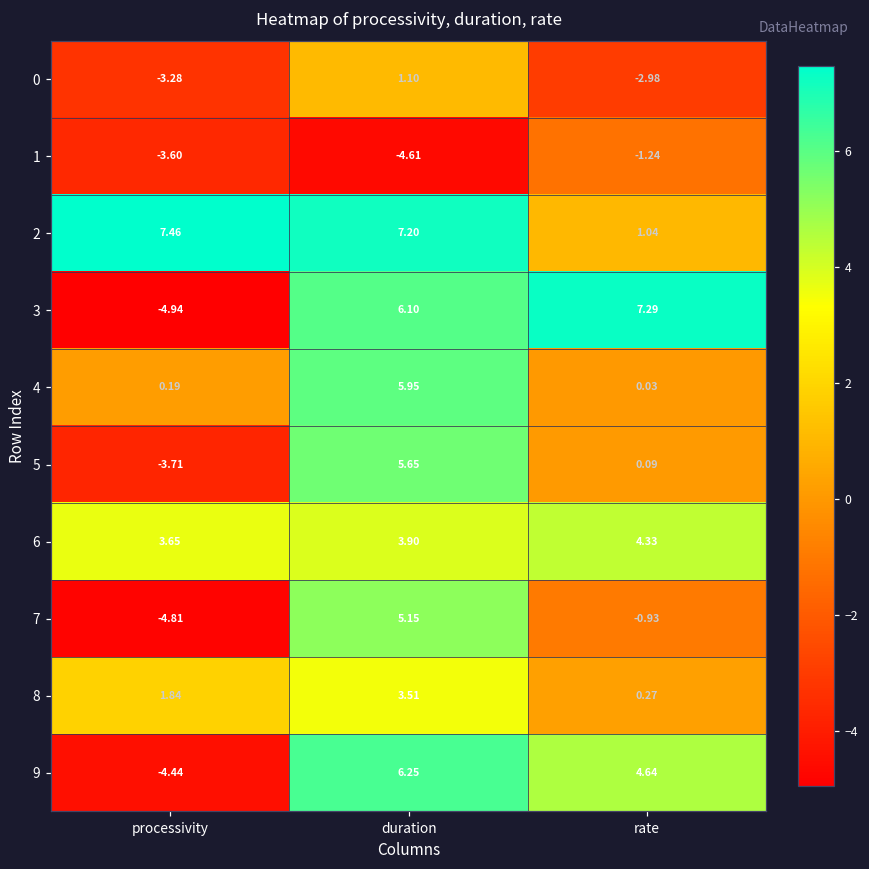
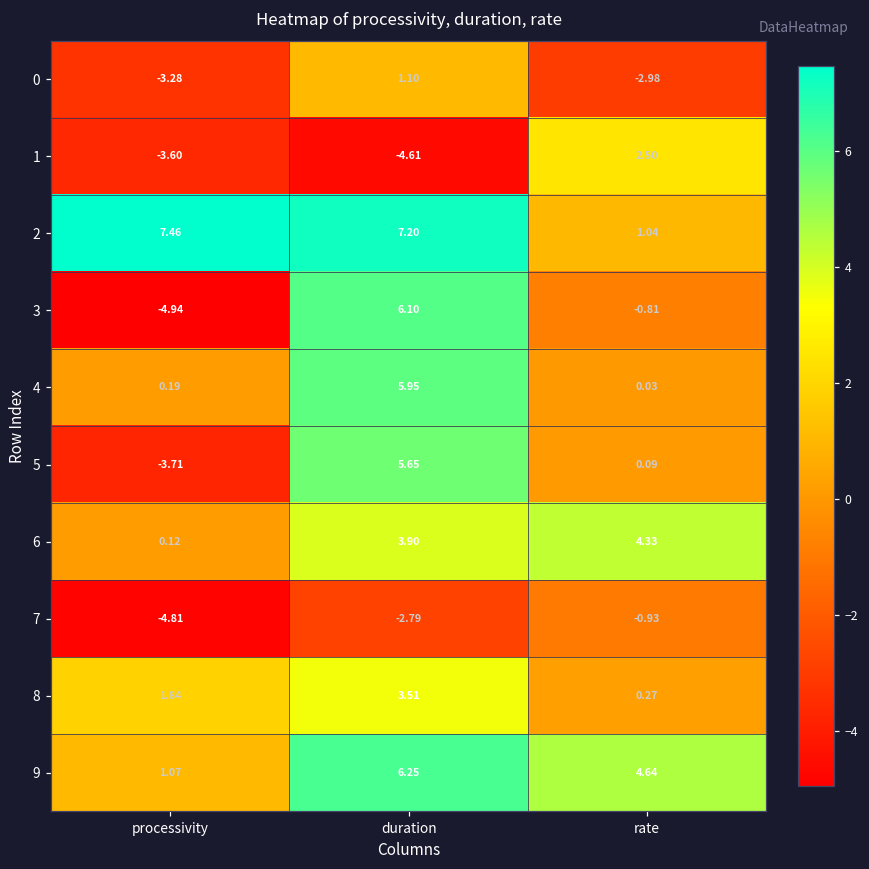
1, rate: -1.24 -> 2.50
3, rate: 7.29 -> -0.81
6, processivity: 3.65 -> 0.12
7, duration: 5.15 -> -2.79
9, processivity: -4.44 -> 1.07
